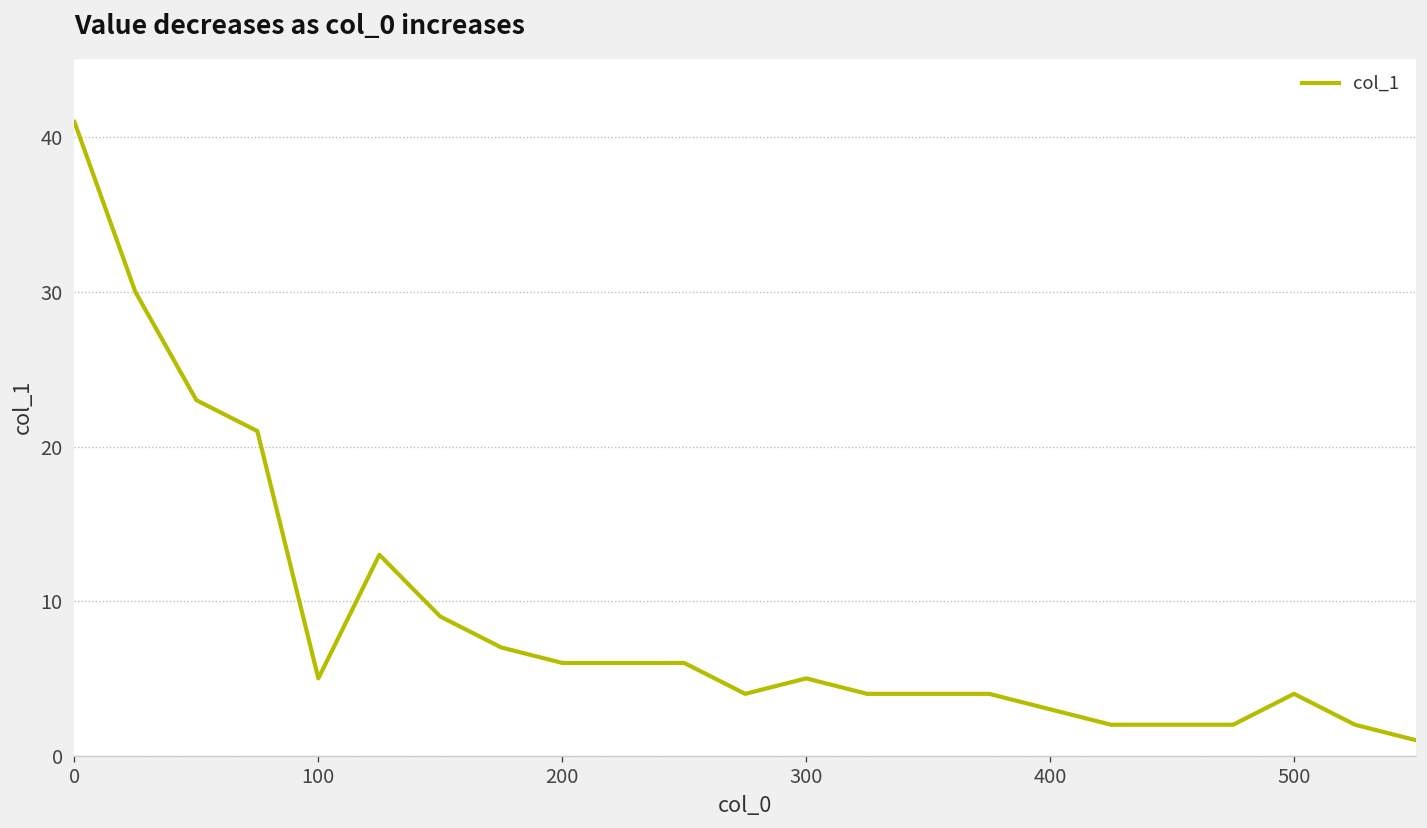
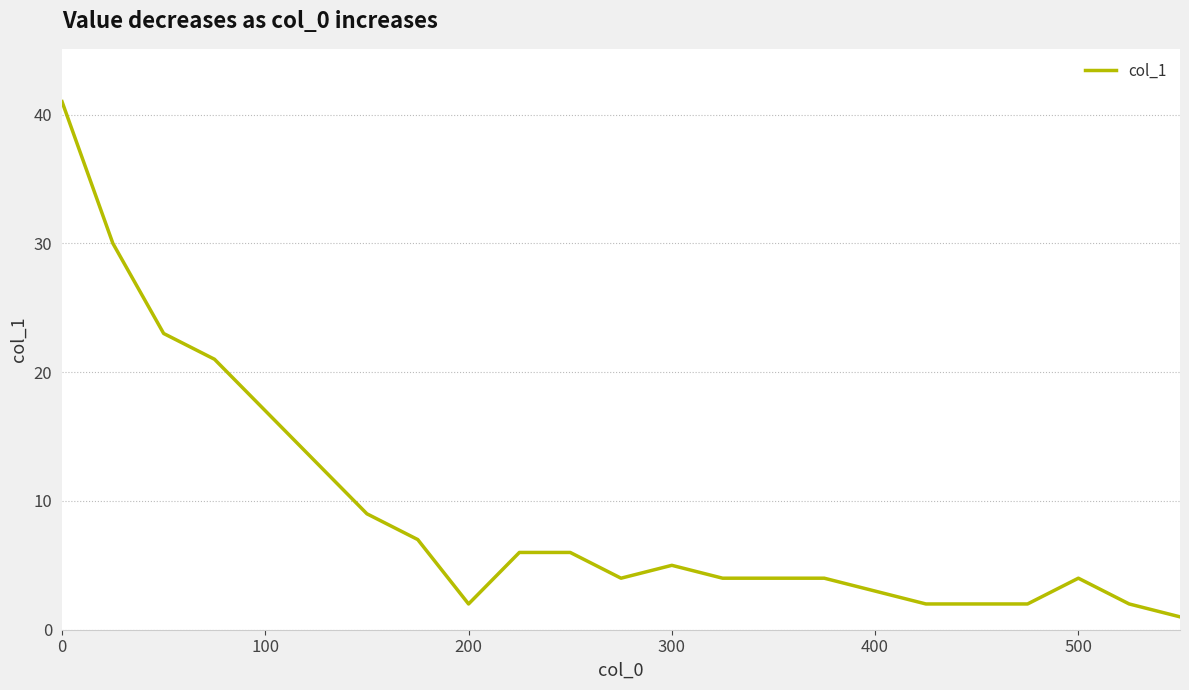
100: 5 -> 17
200: 6 -> 2
